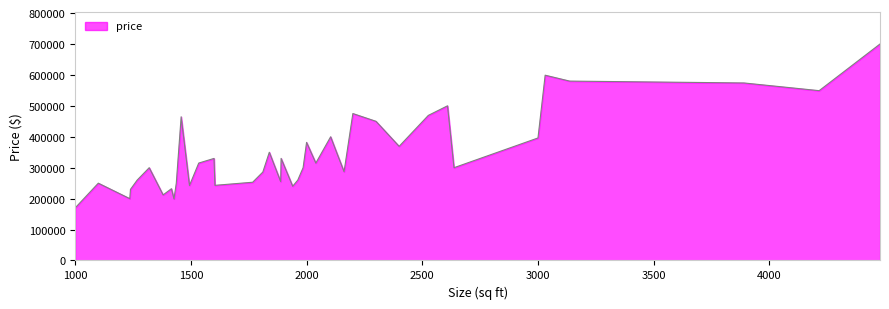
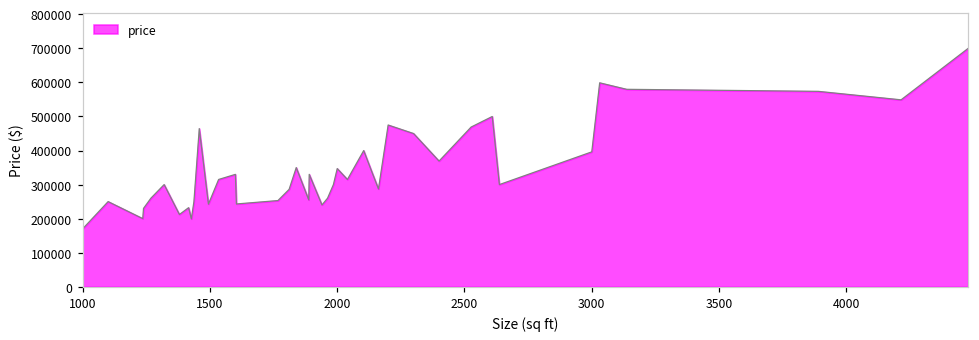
2000: 380000 -> 350000
